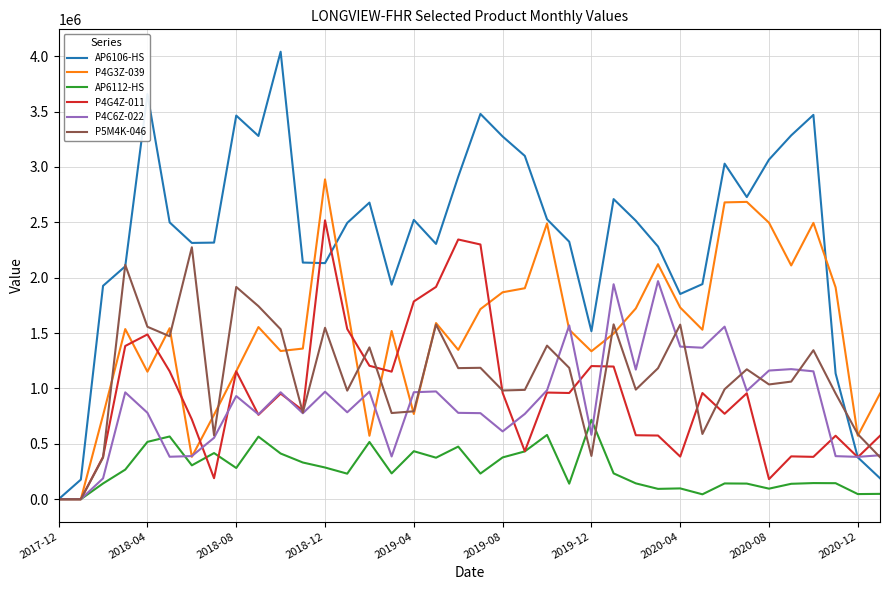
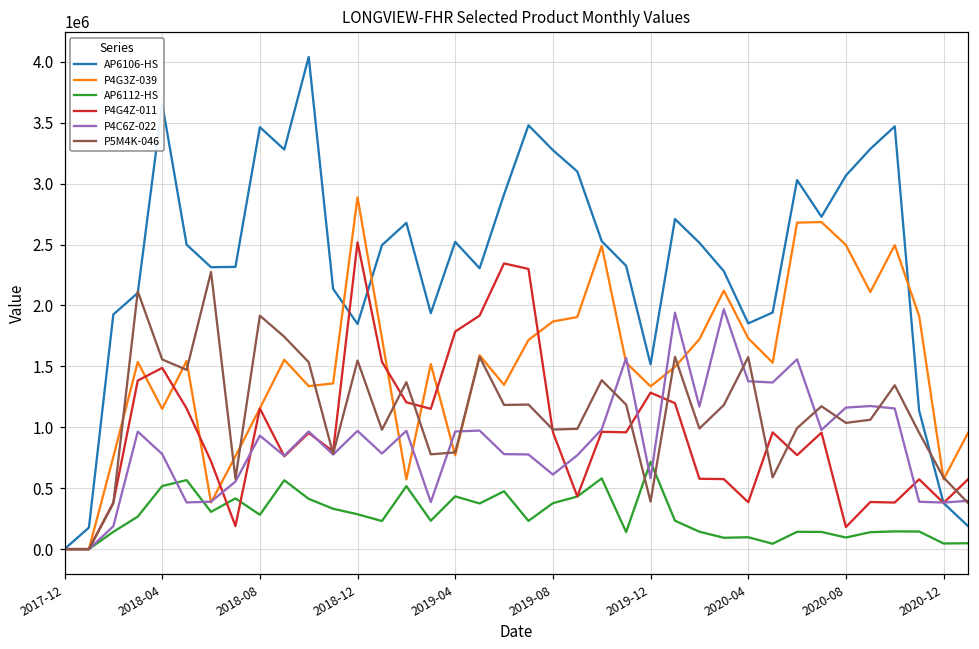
AP6106-HS, 2018-12: 2130000 -> 1850000
P4G4Z-011, 2019-12: 1200000 -> 1280000
